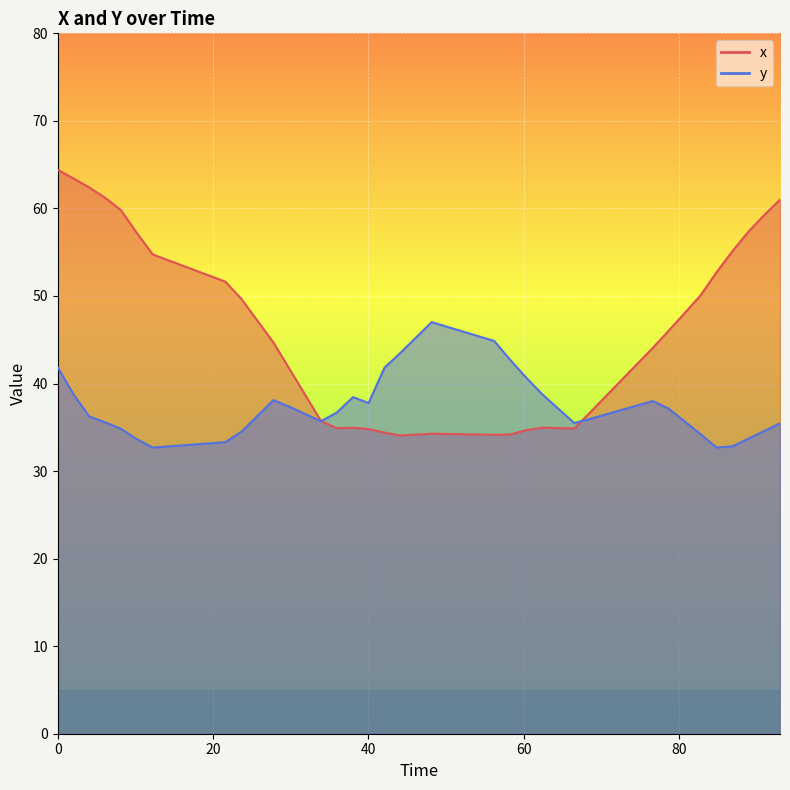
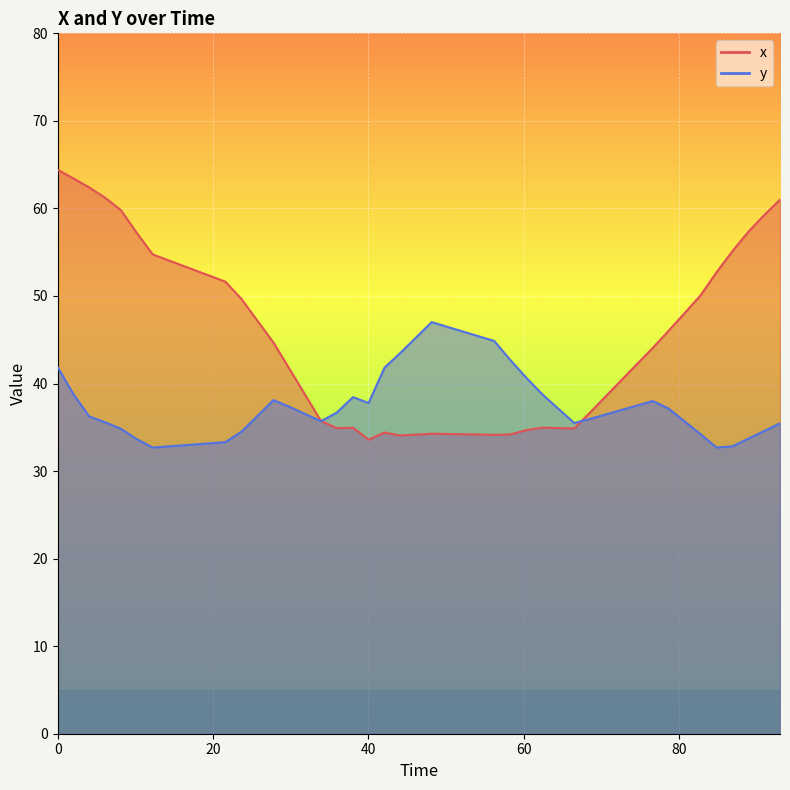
x, 40: 35 -> 34
